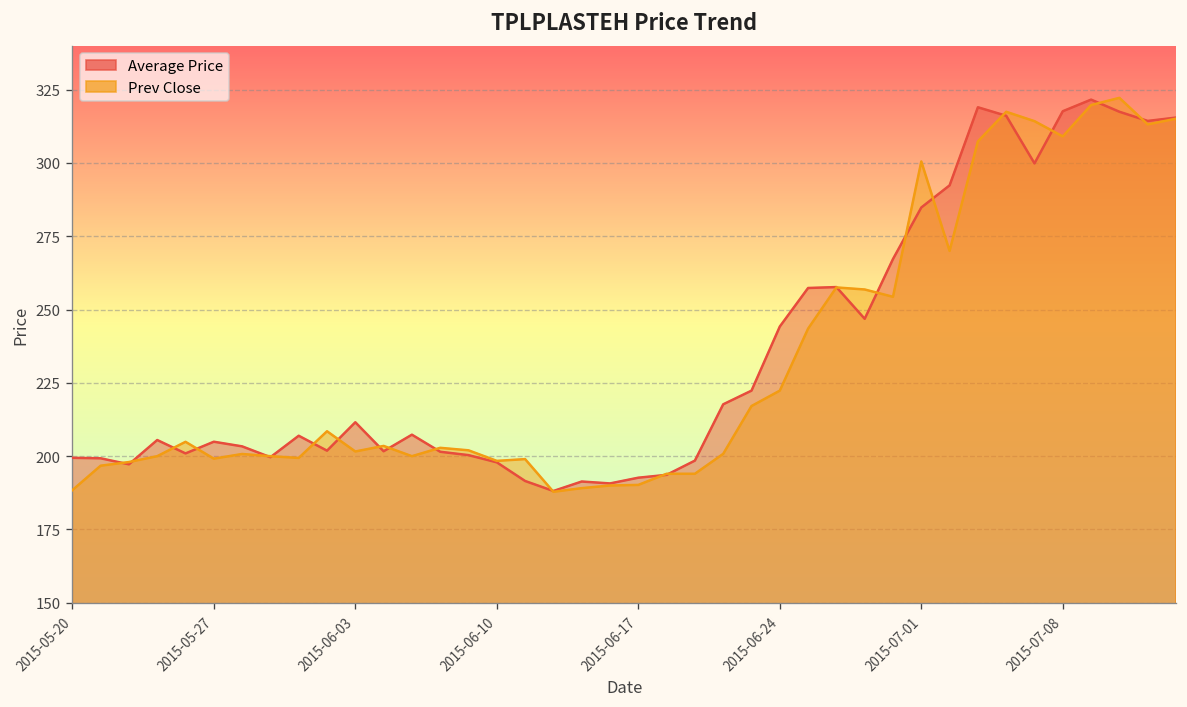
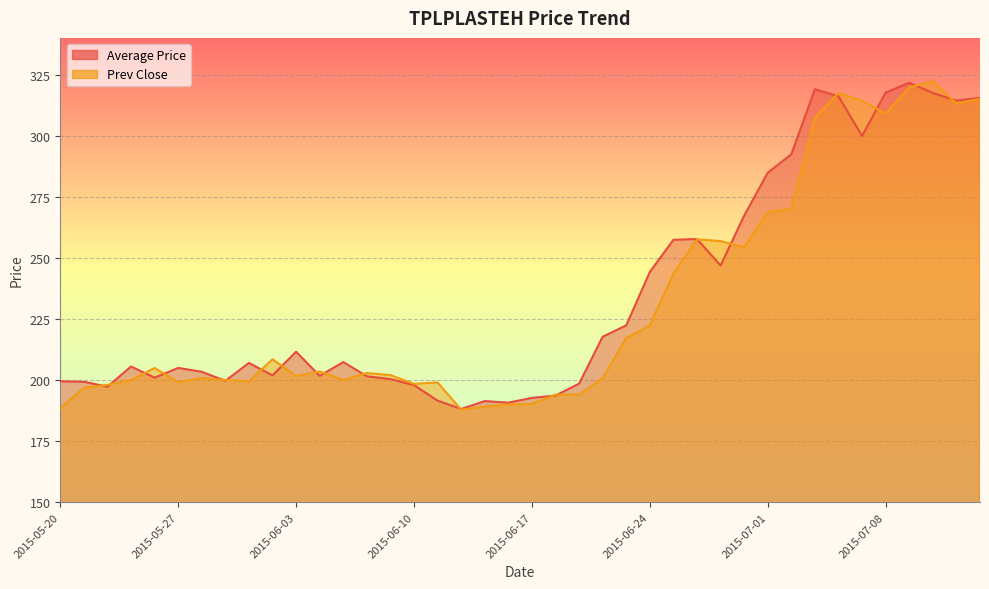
Prev Close, 2015-07-01: 301 -> 269
